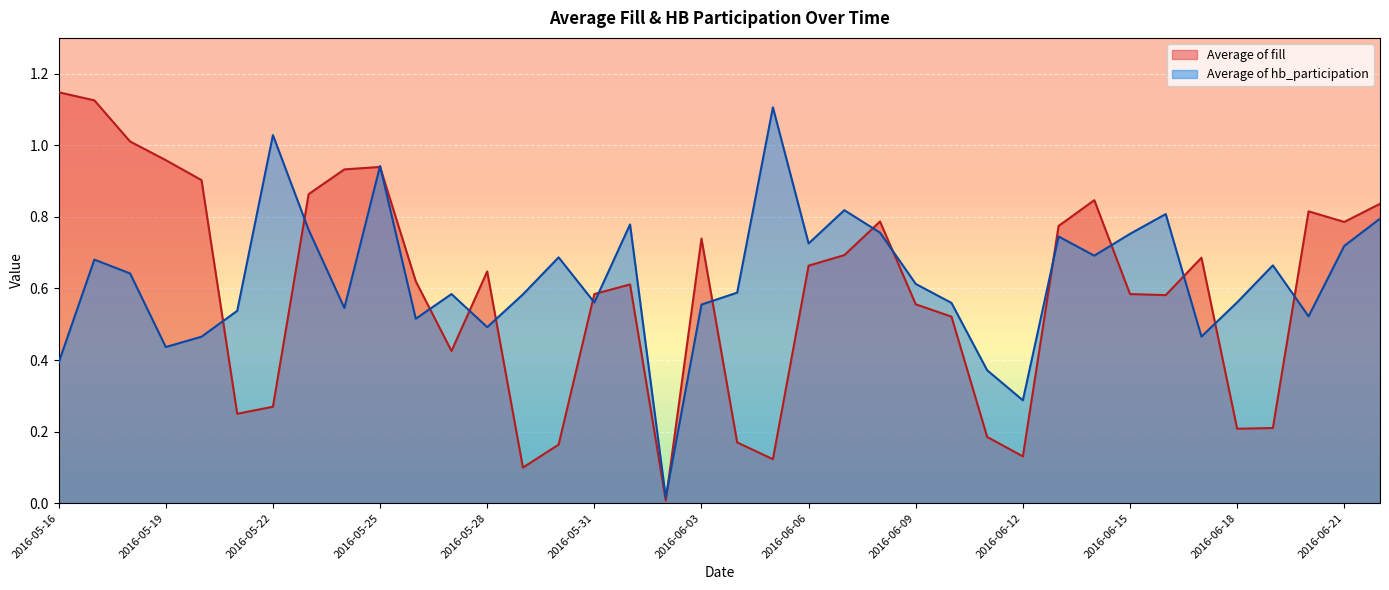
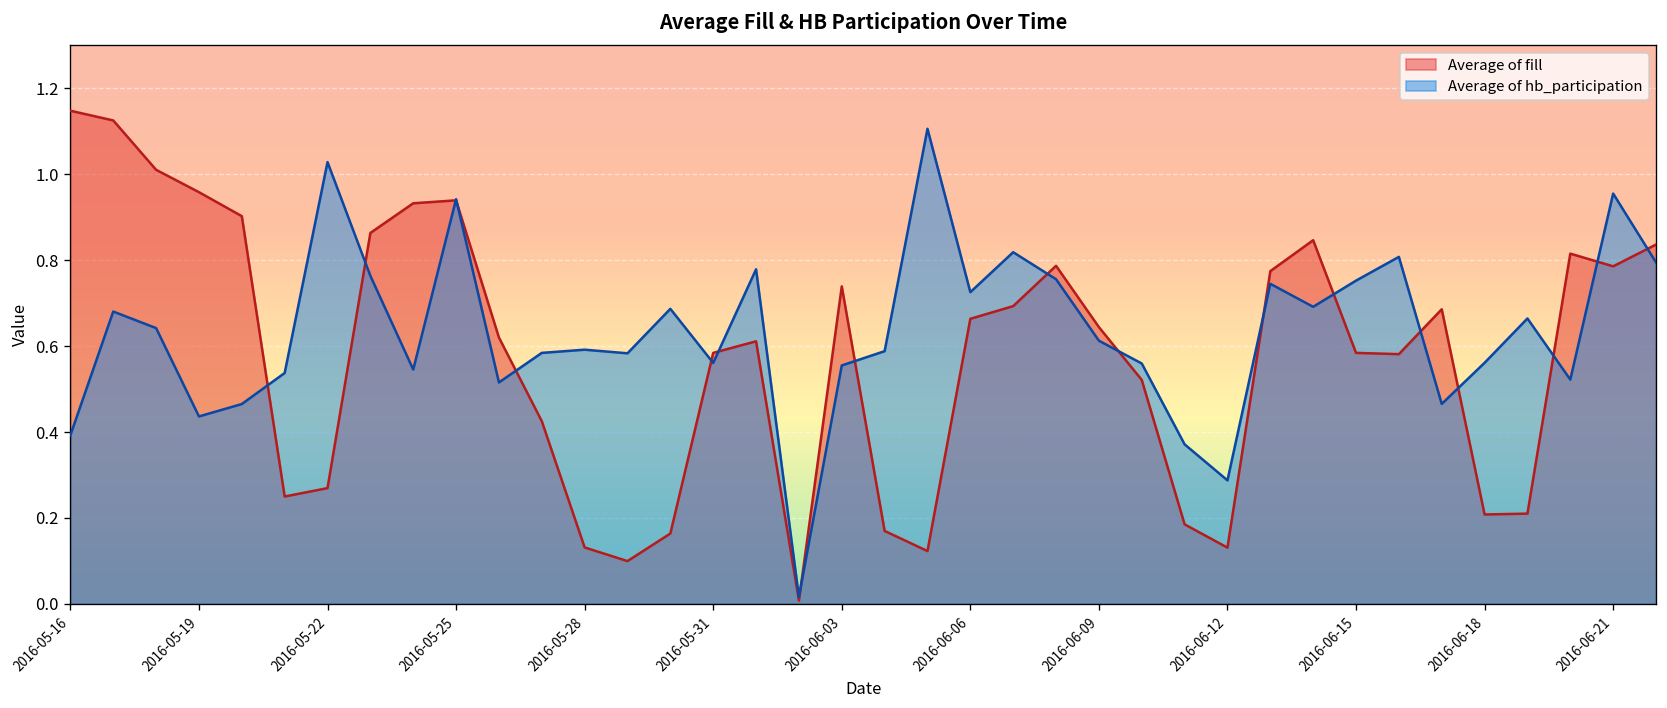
Average of fill, 2016-05-28: 0.65 -> 0.13
Average of hb_participation, 2016-05-28: 0.49 -> 0.59
Average of fill, 2016-06-09: 0.56 -> 0.64
Average of hb_participation, 2016-06-21: 0.72 -> 0.96
